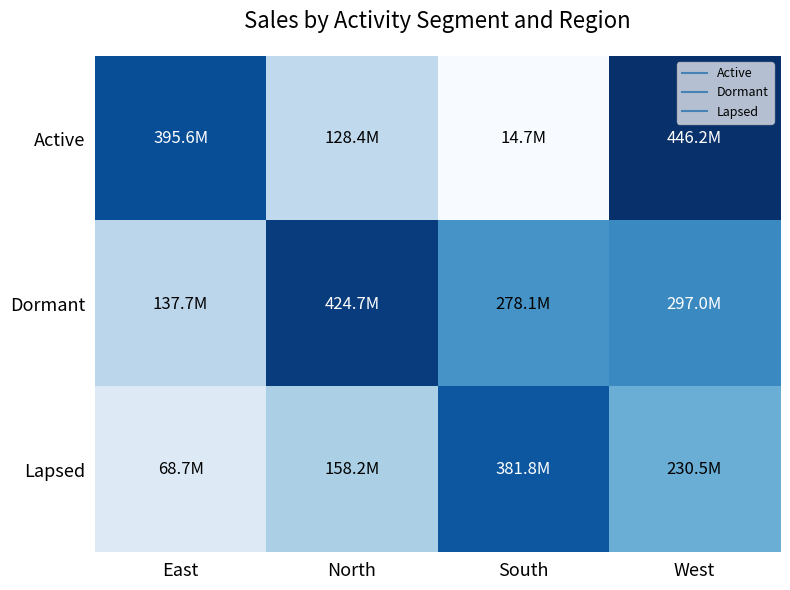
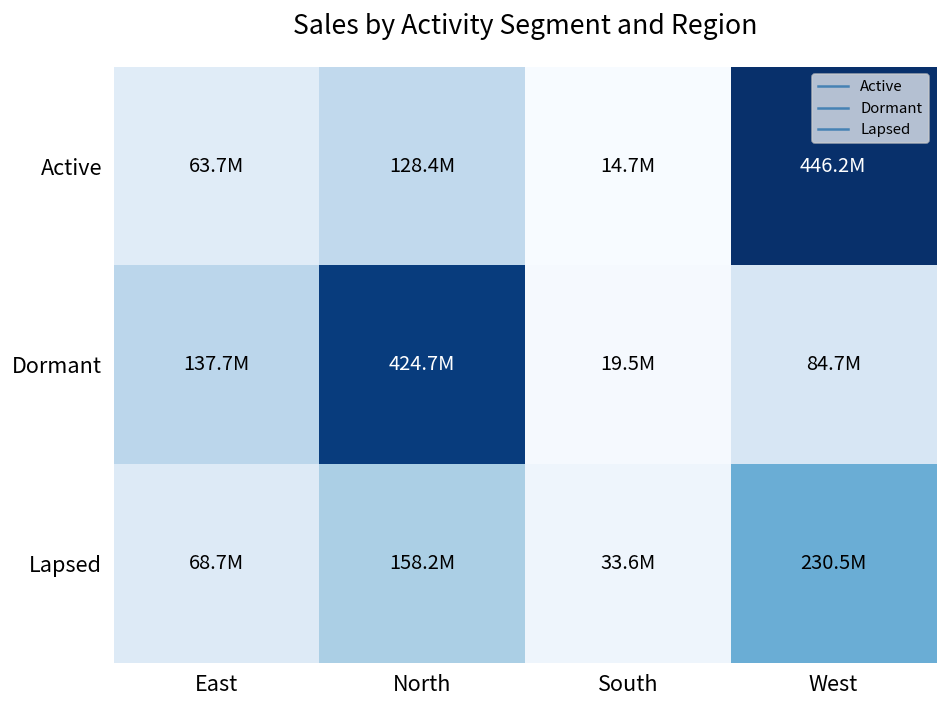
Active, East: 395.6M -> 63.7M
Dormant, South: 278.1M -> 19.5M
Dormant, West: 297.0M -> 84.7M
Lapsed, South: 381.8M -> 33.6M
